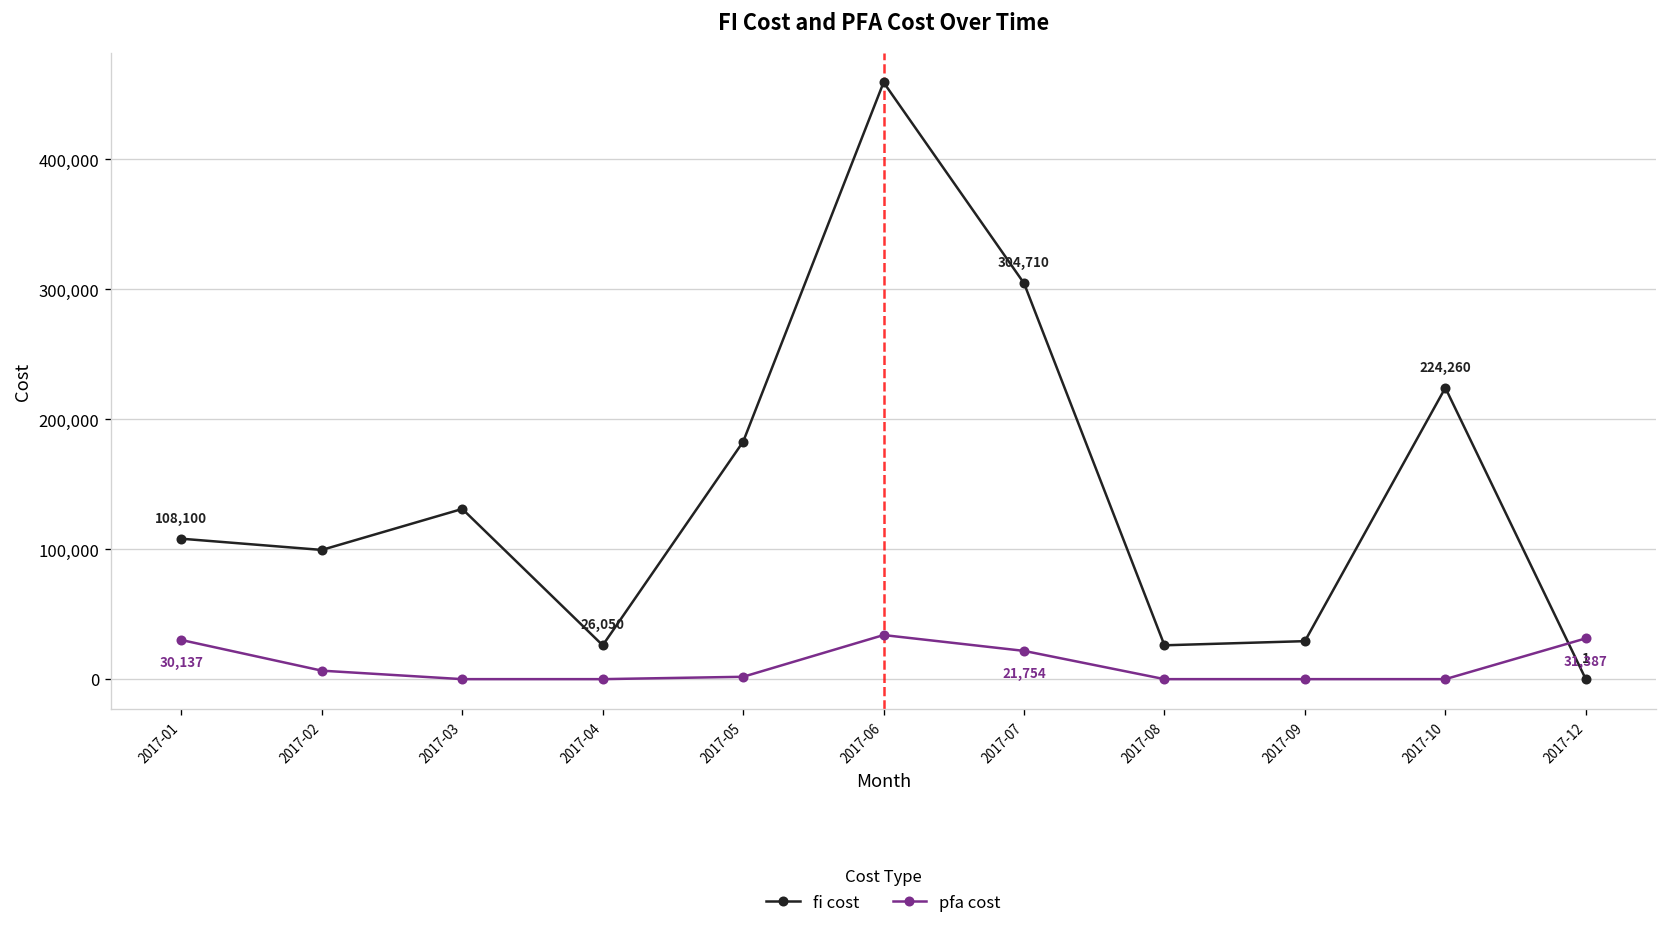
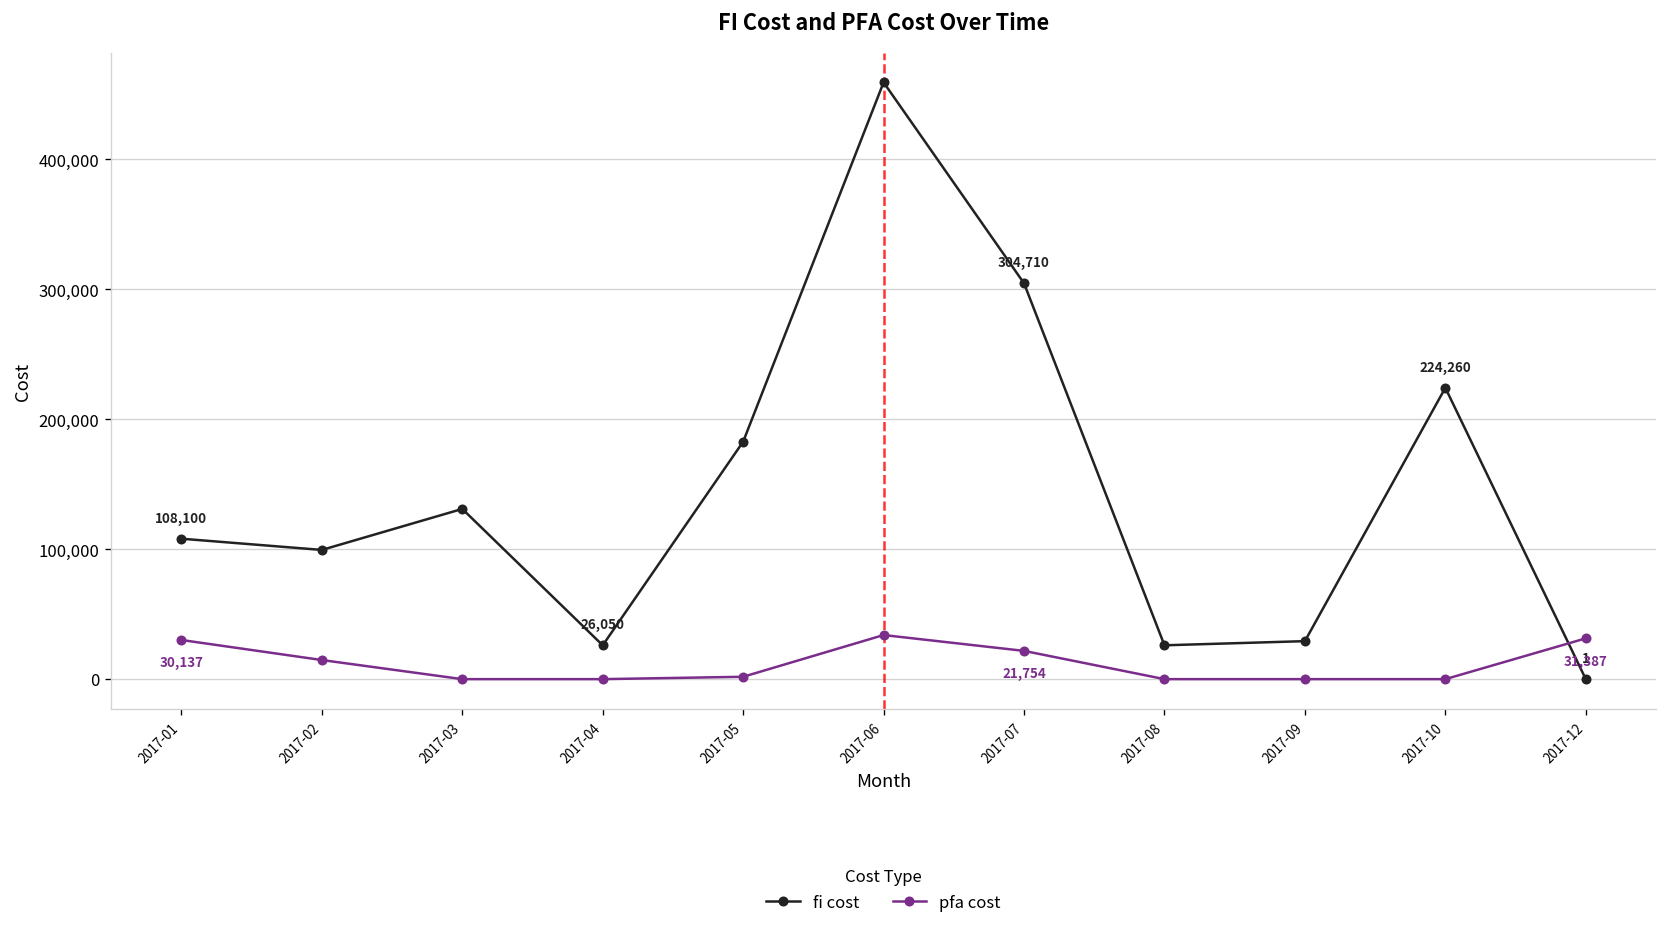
pfa cost, 2017-02: 7,000 -> 15,000
